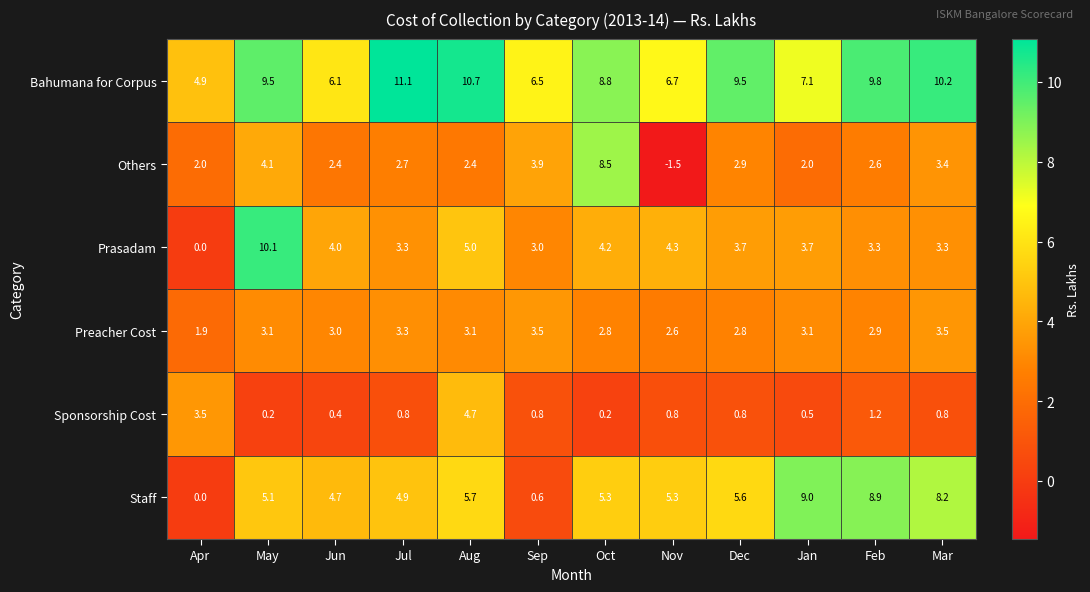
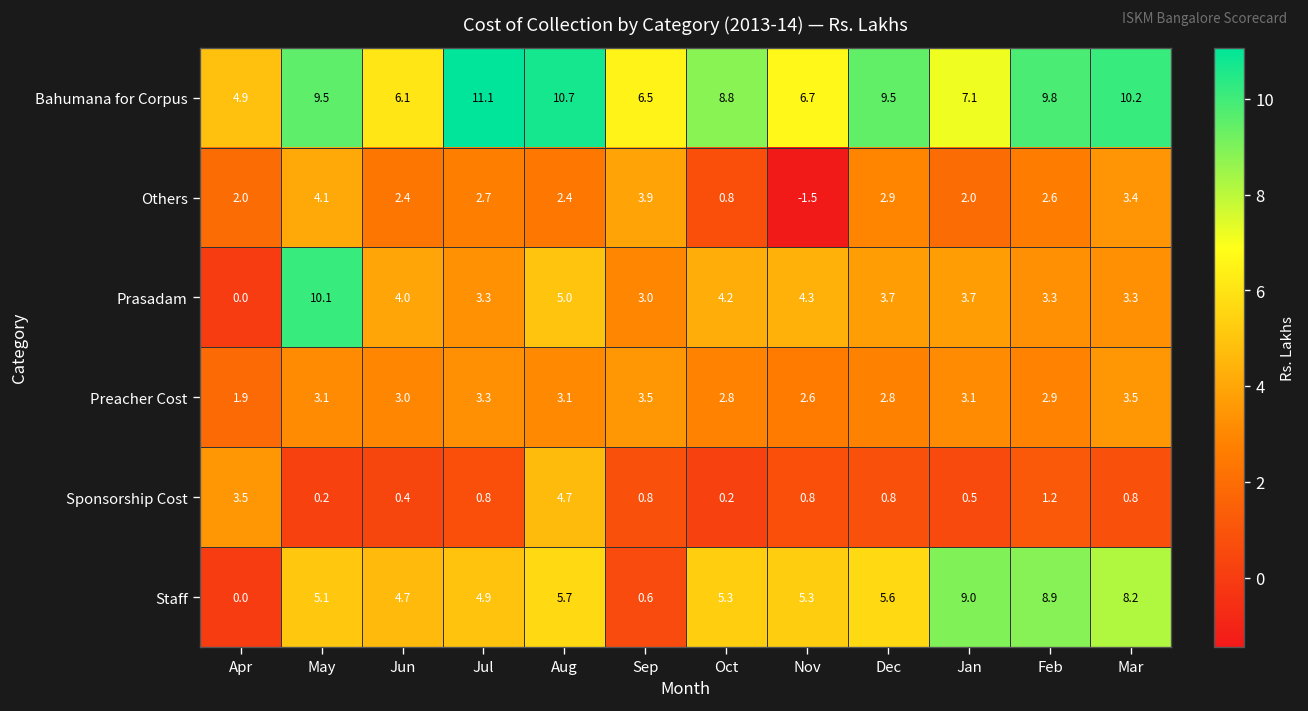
Others, Oct: 8.5 -> 0.8
